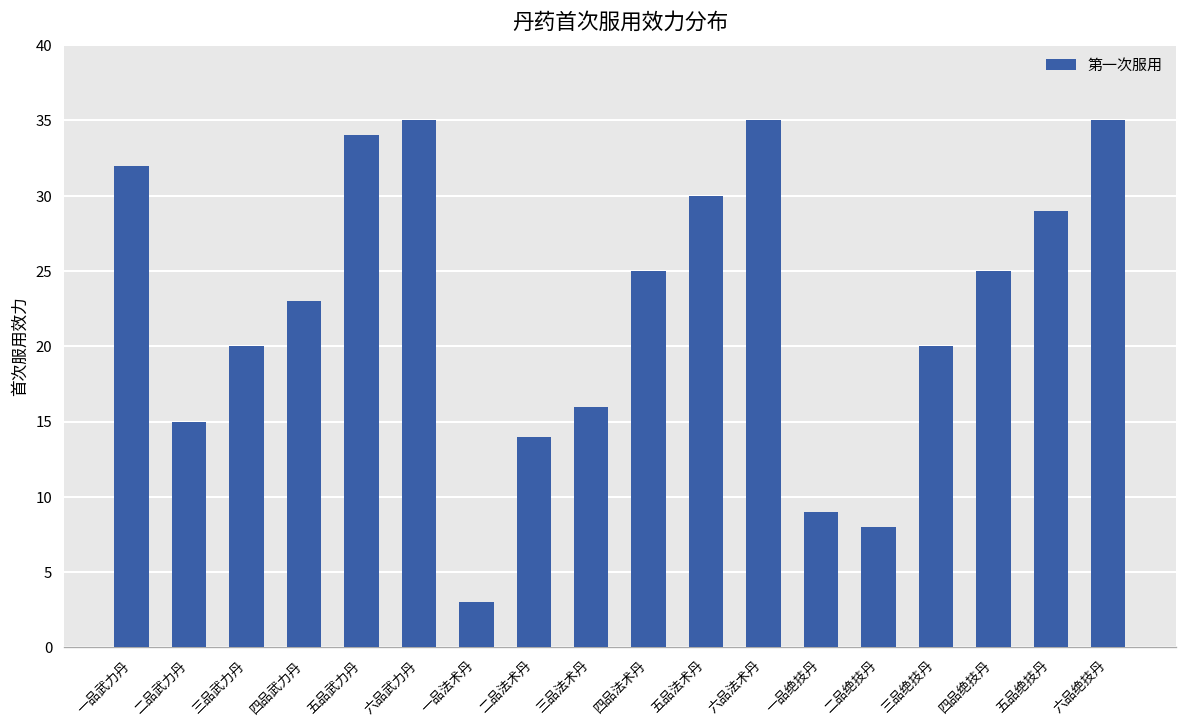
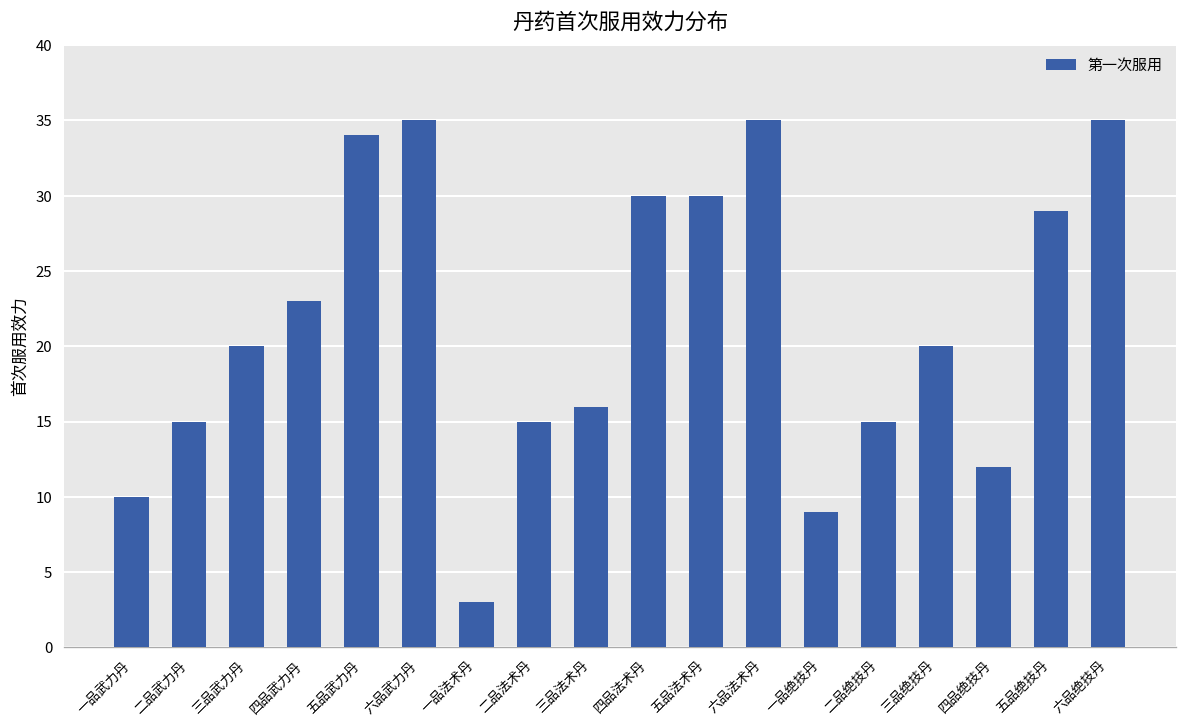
一品武力丹: 32 -> 10
二品法术丹: 14 -> 15
四品法术丹: 25 -> 30
二品绝技丹: 8 -> 15
四品绝技丹: 25 -> 12
